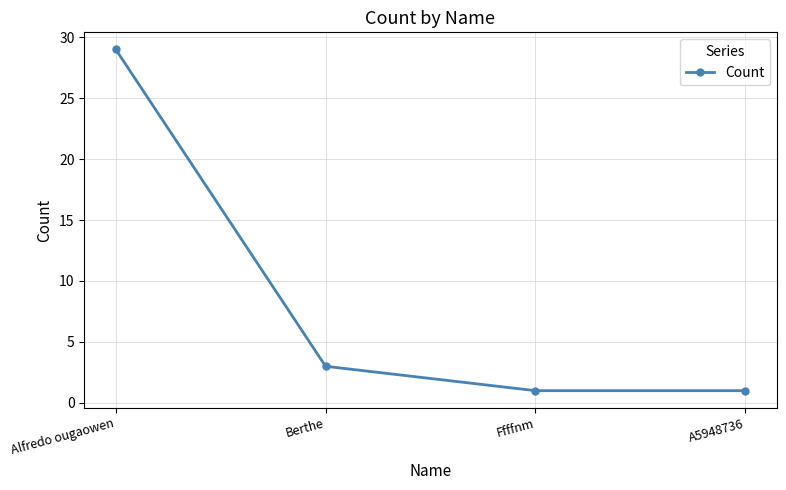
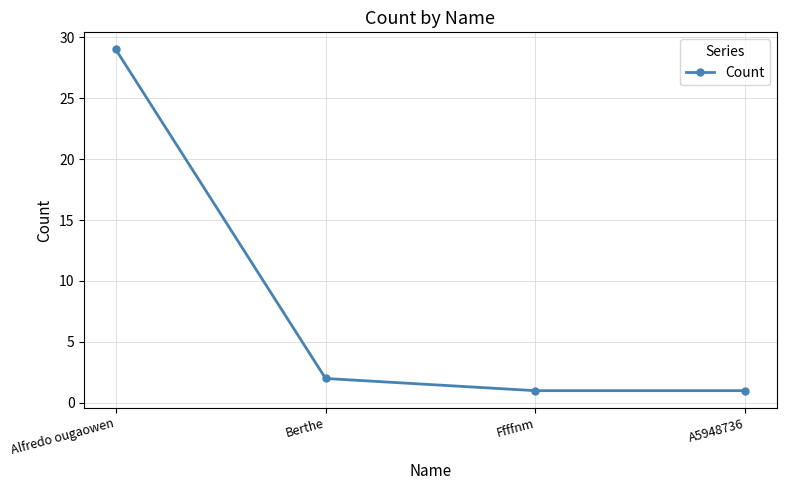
Berthe: 3 -> 2
